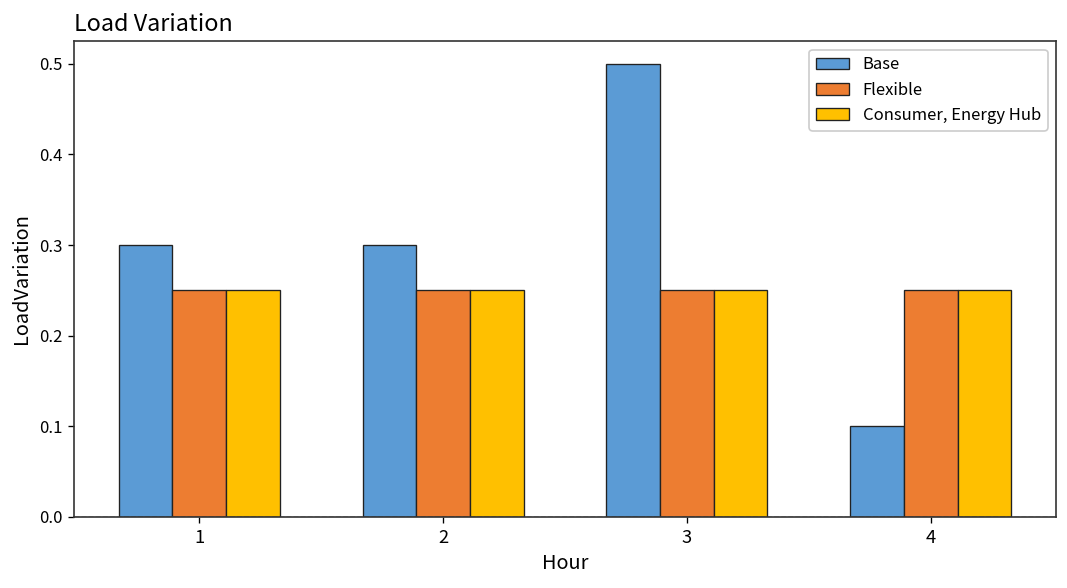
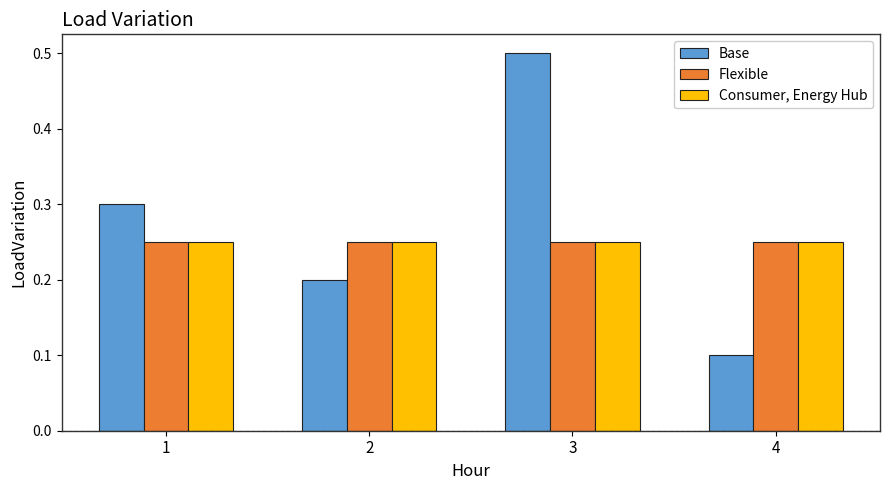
Base, 2: 0.3 -> 0.2
